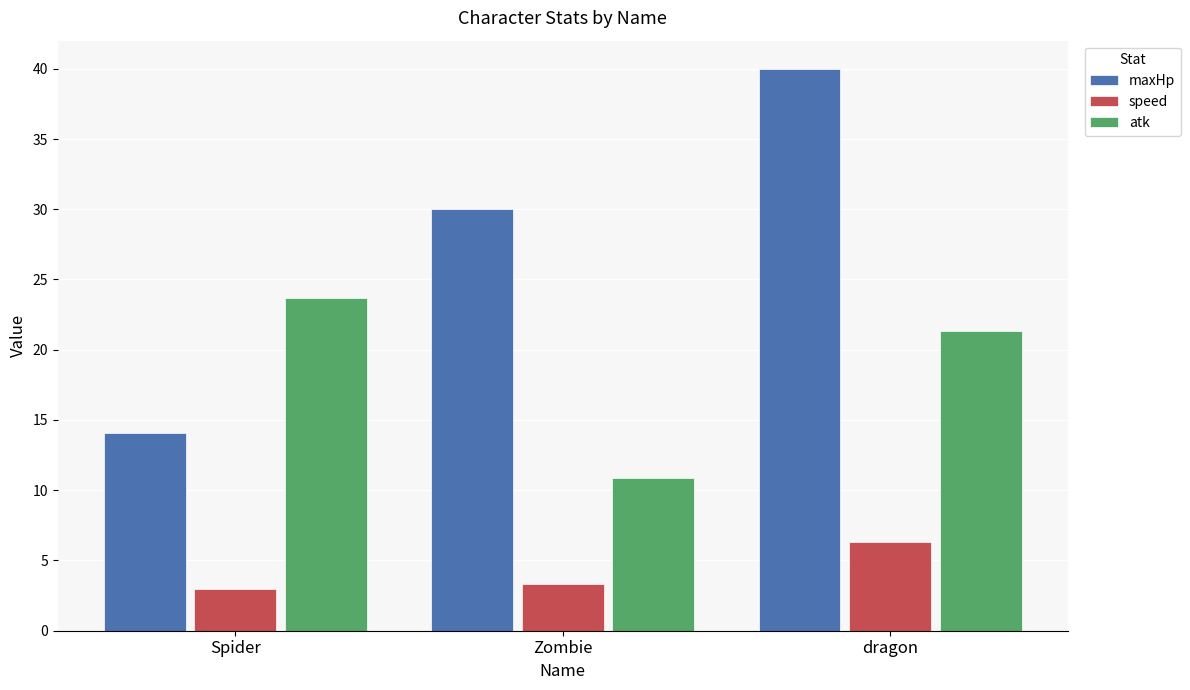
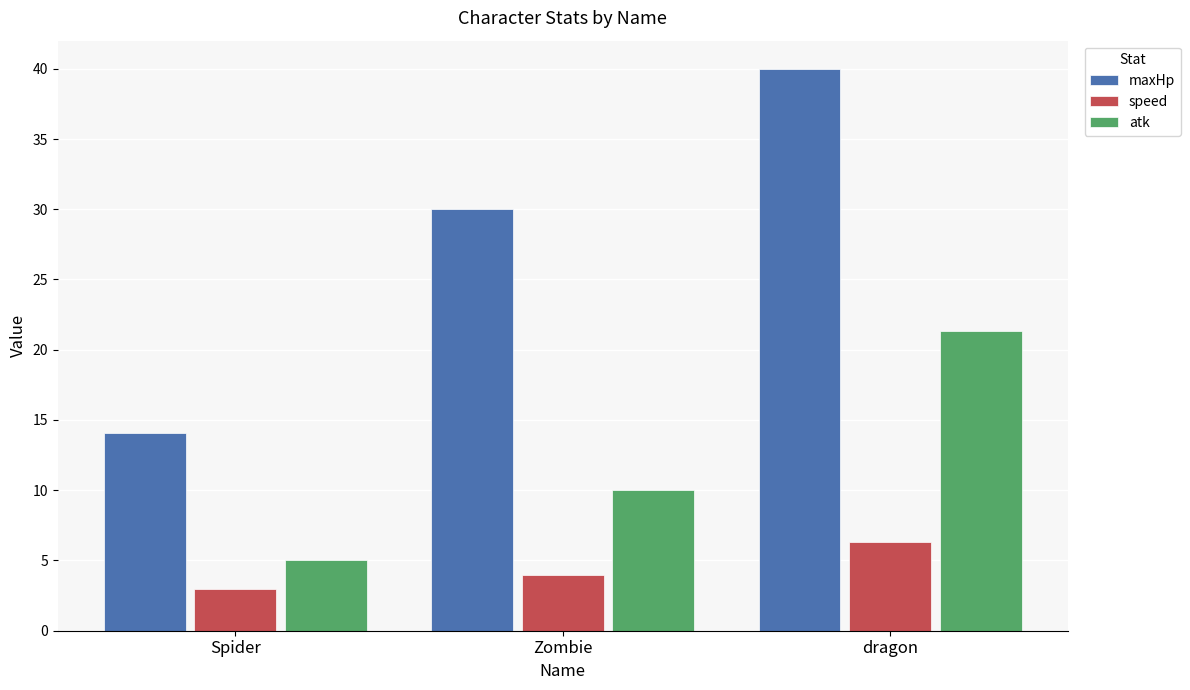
atk, Spider: 23.7 -> 5.0
speed, Zombie: 3.3 -> 4.0
atk, Zombie: 10.9 -> 10.0
